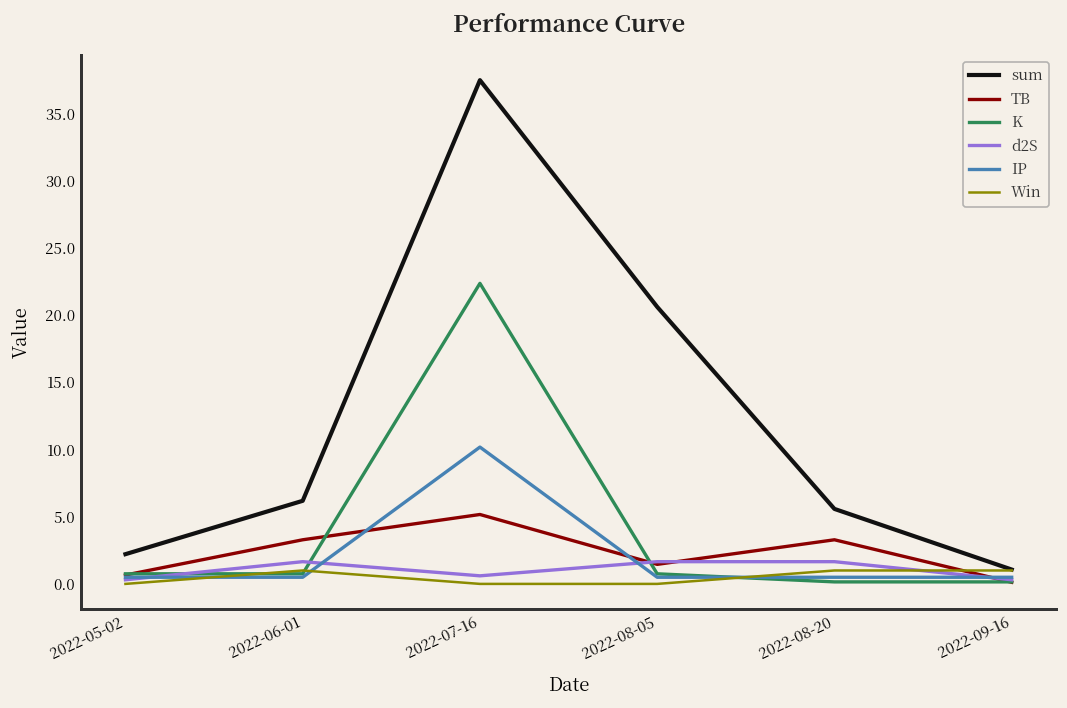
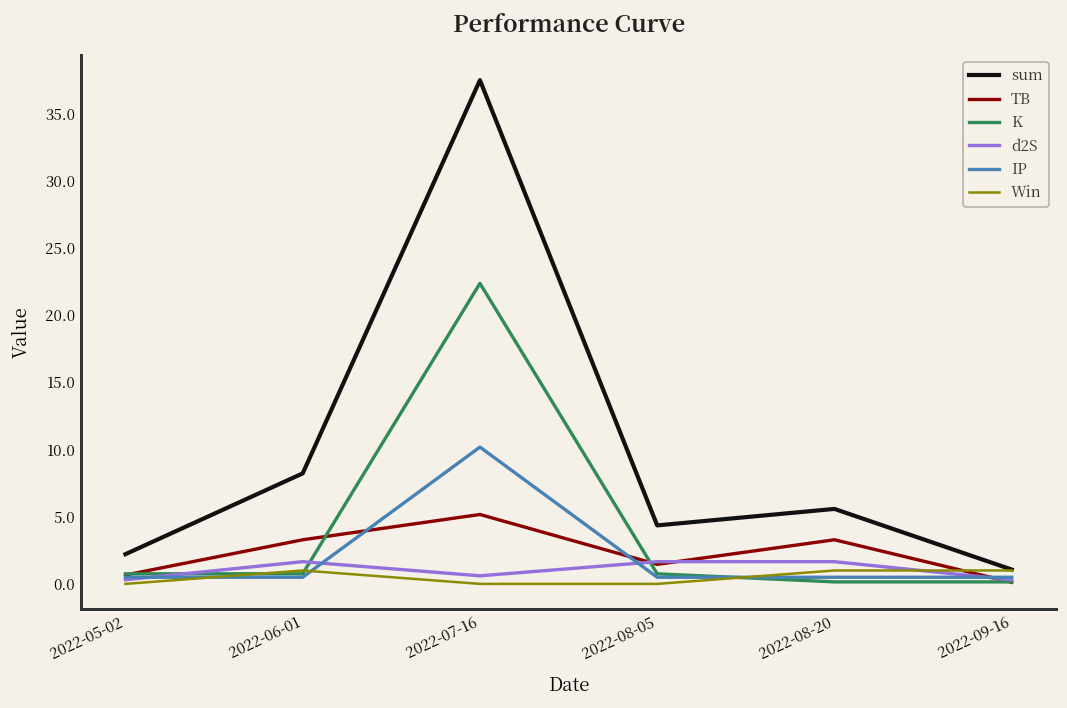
sum, 2022-06-01: 6.2 -> 8.2
sum, 2022-08-05: 20.6 -> 4.4
